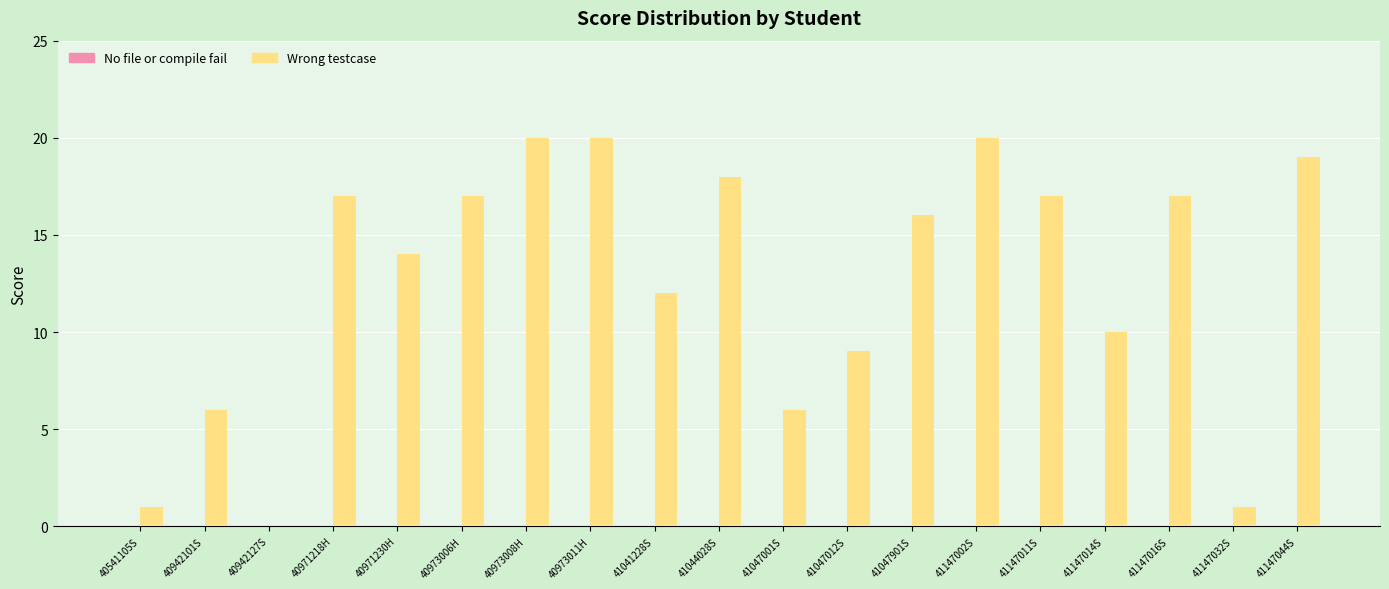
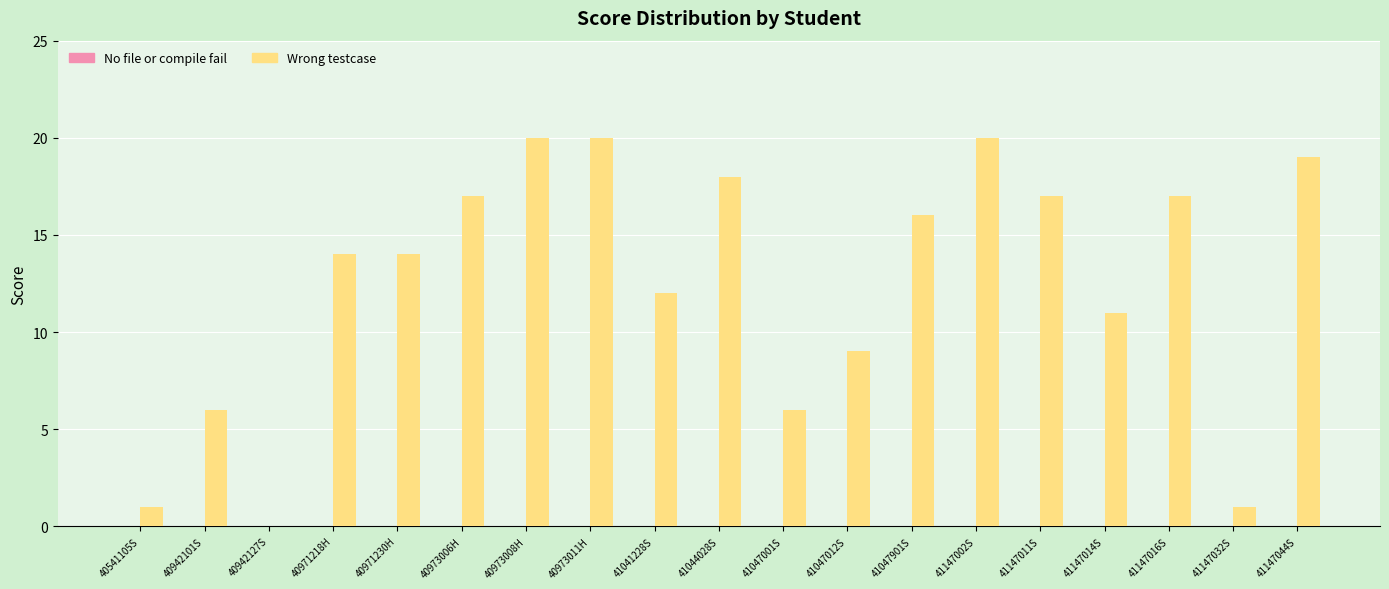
Wrong testcase, 40971218H: 17 -> 14
Wrong testcase, 41147014S: 10 -> 11
